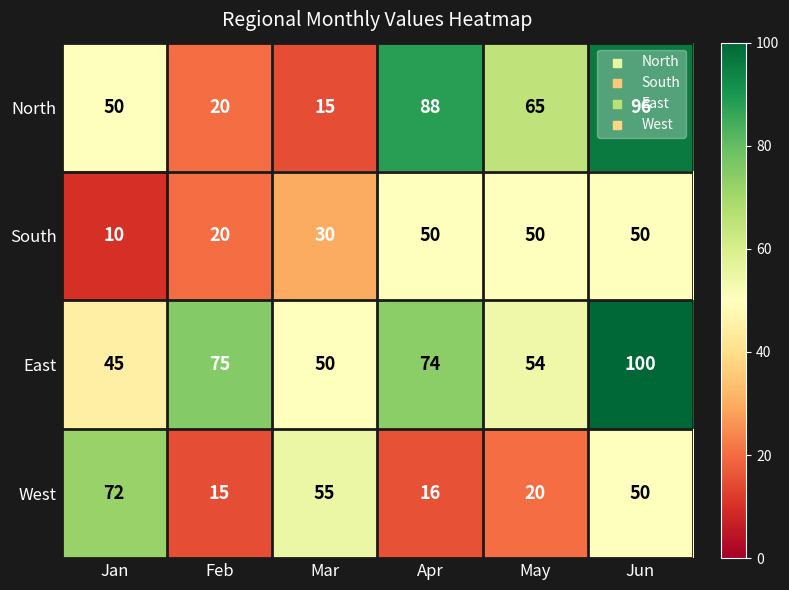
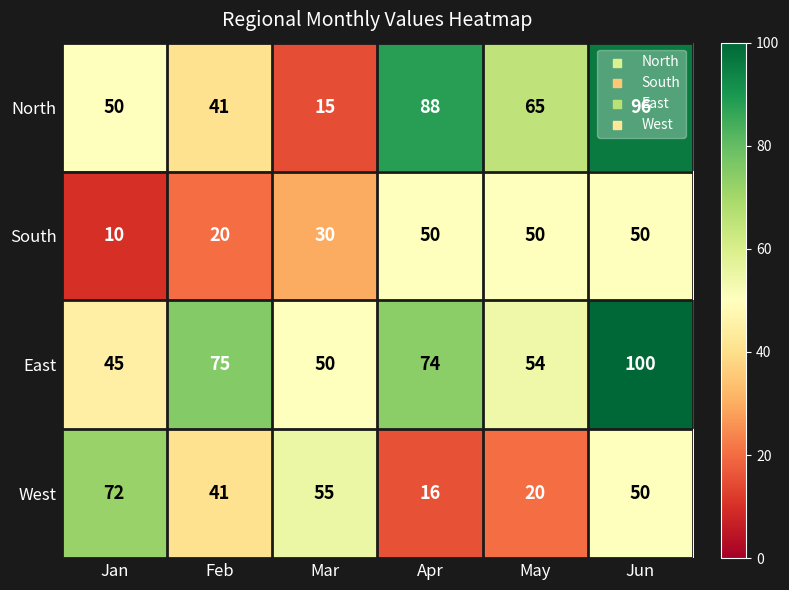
North, Feb: 20 -> 41
West, Feb: 15 -> 41
